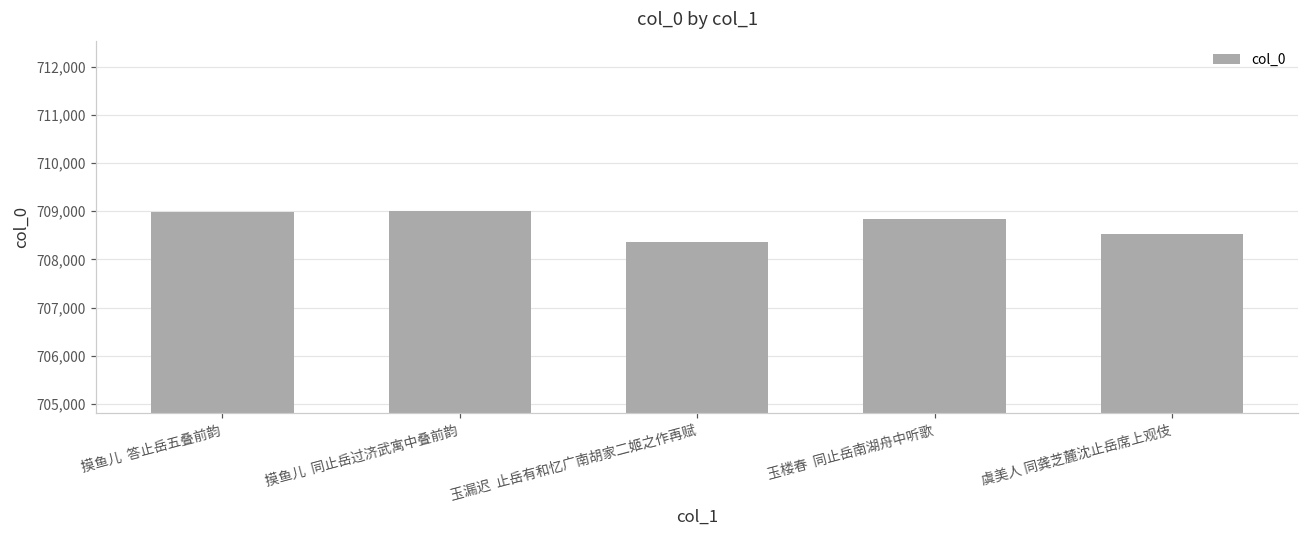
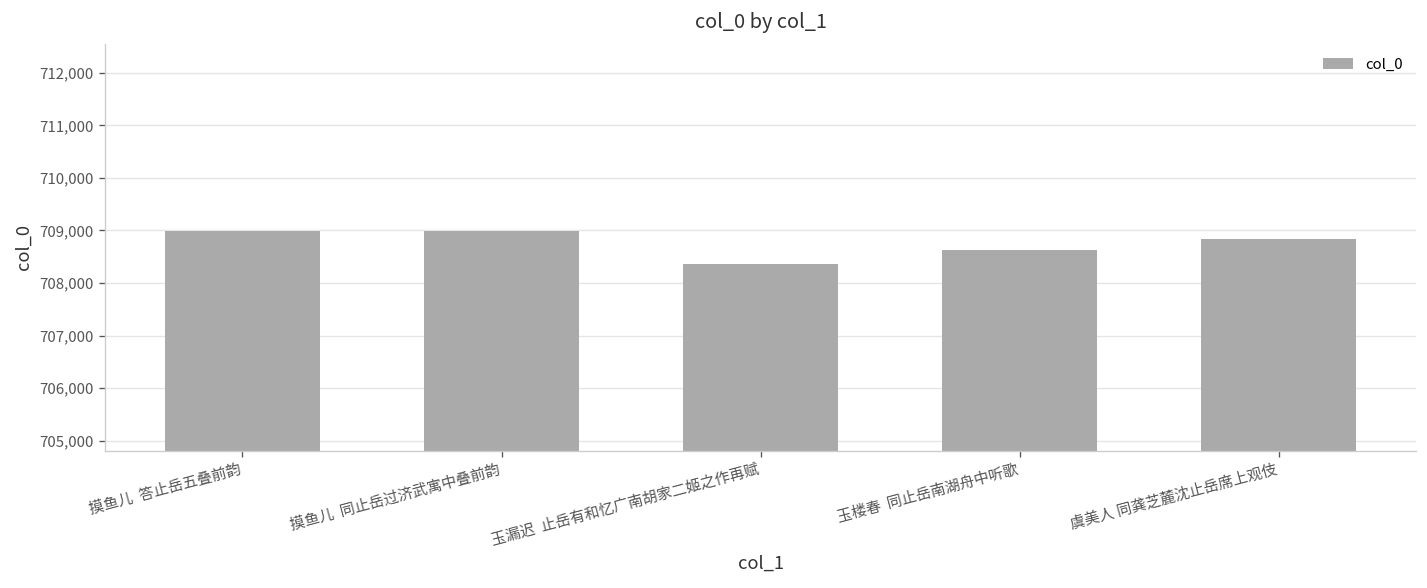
玉楼春 同止岳南湖舟中听歌: 708,800 -> 708,600
虞美人 同龚芝麓沈止岳席上观伎: 708,500 -> 708,800
